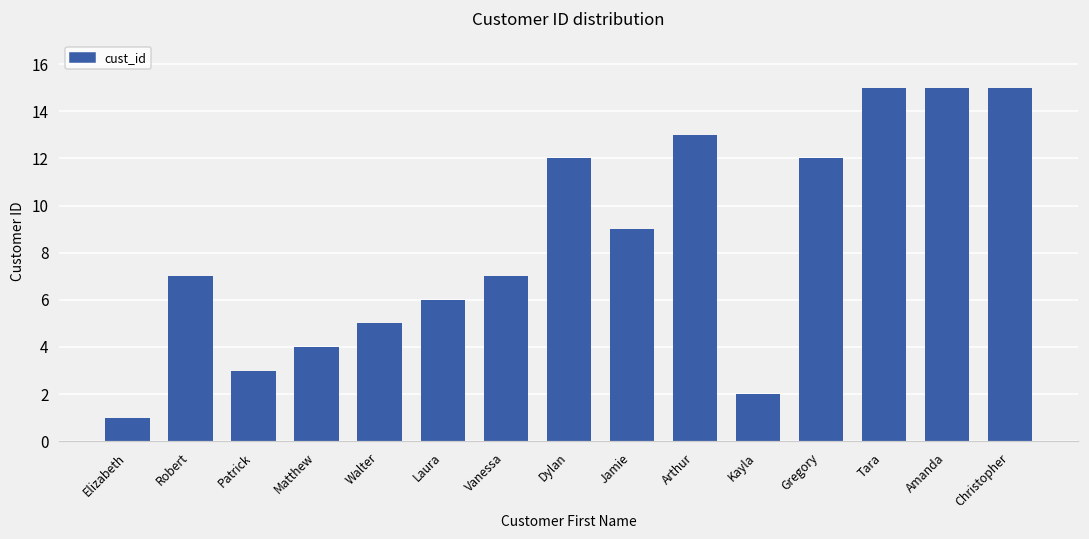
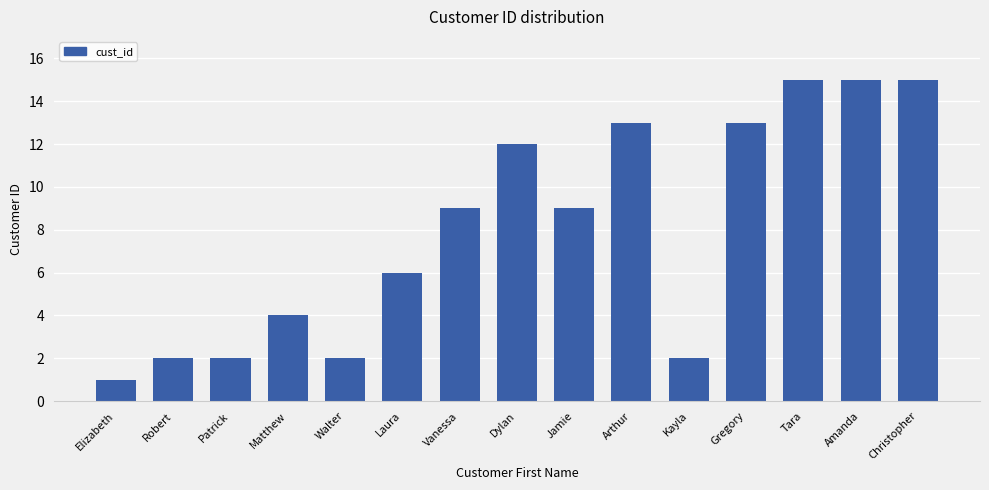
Robert: 7 -> 2
Patrick: 3 -> 2
Walter: 5 -> 2
Vanessa: 7 -> 9
Gregory: 12 -> 13
